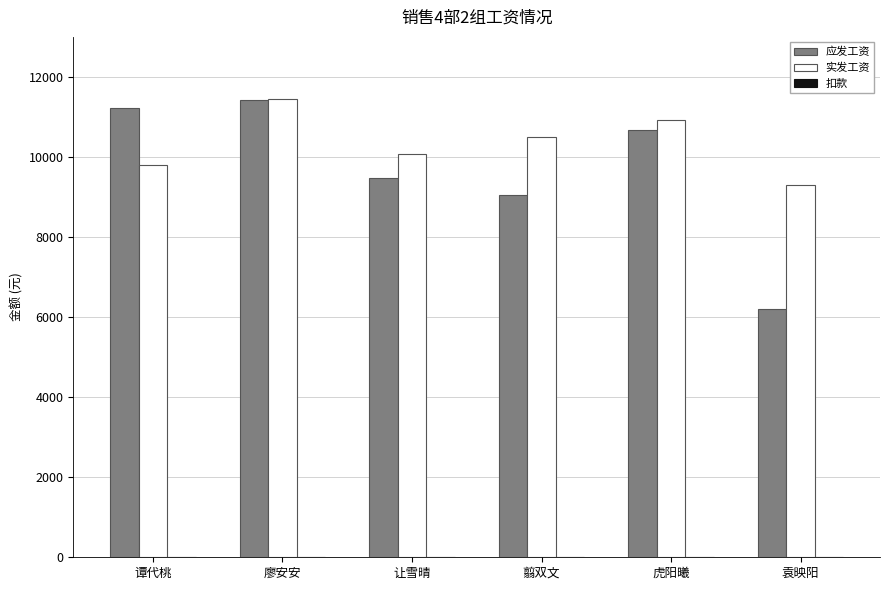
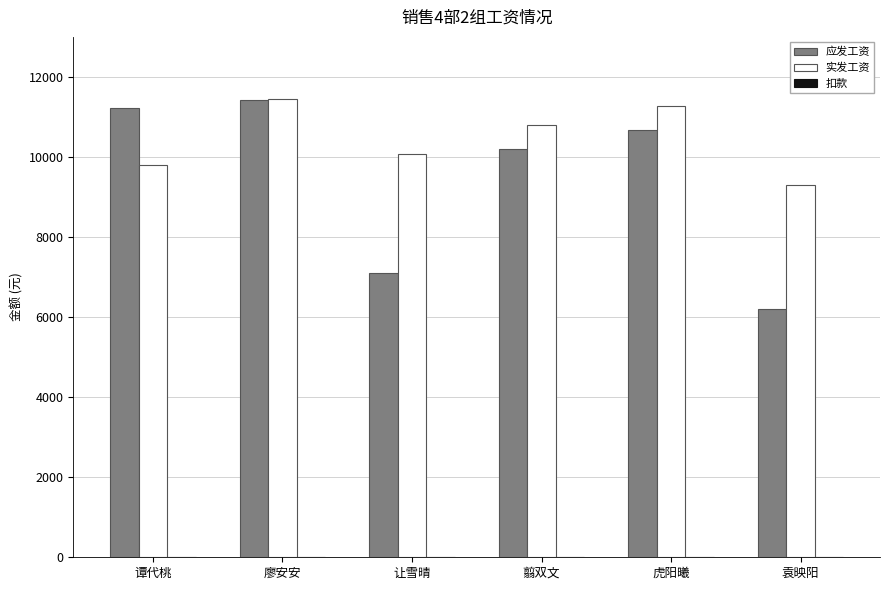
应发工资, 让雪晴: 9500 -> 7100
应发工资, 翦双文: 9100 -> 10200
实发工资, 翦双文: 10500 -> 10800
实发工资, 虎阳曦: 10900 -> 11300
